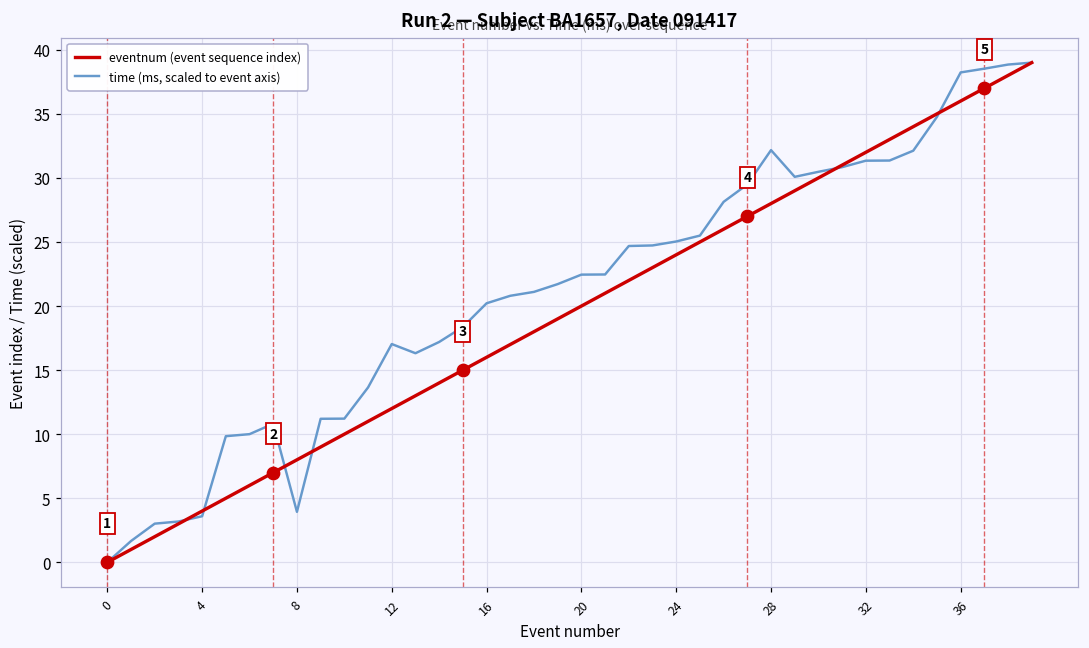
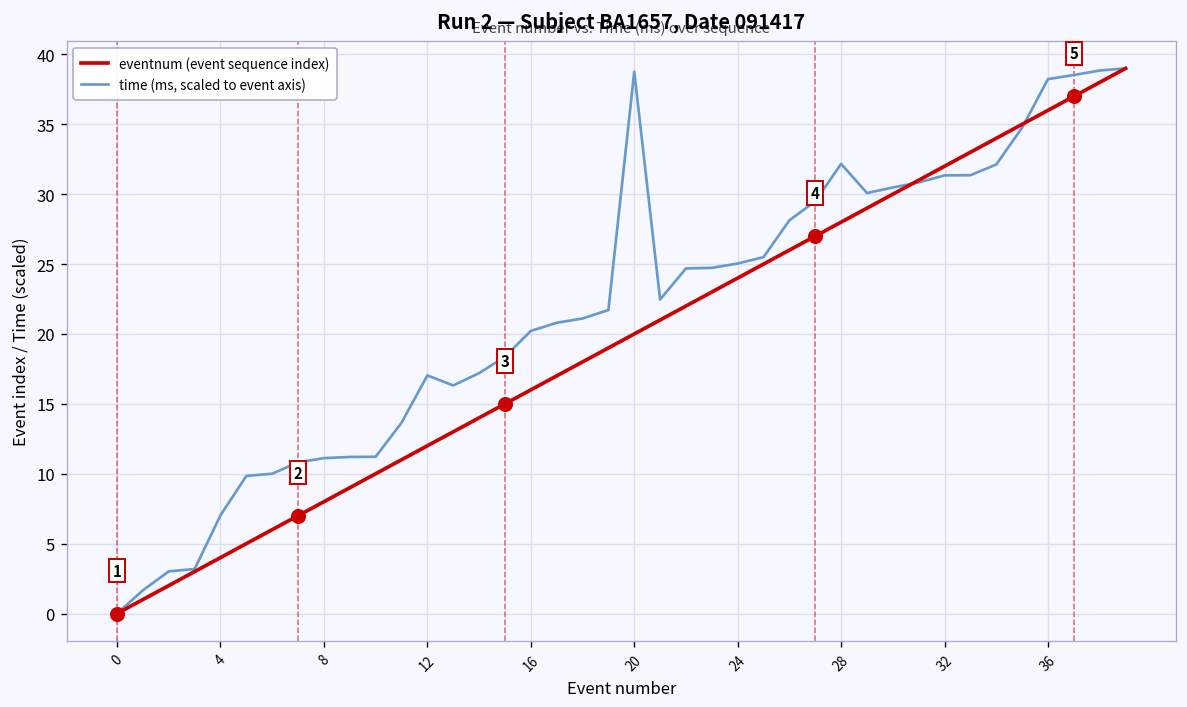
time (ms, scaled to event axis), 4: 3.6 -> 7.0
time (ms, scaled to event axis), 8: 3.9 -> 11.1
time (ms, scaled to event axis), 20: 22.5 -> 38.8
